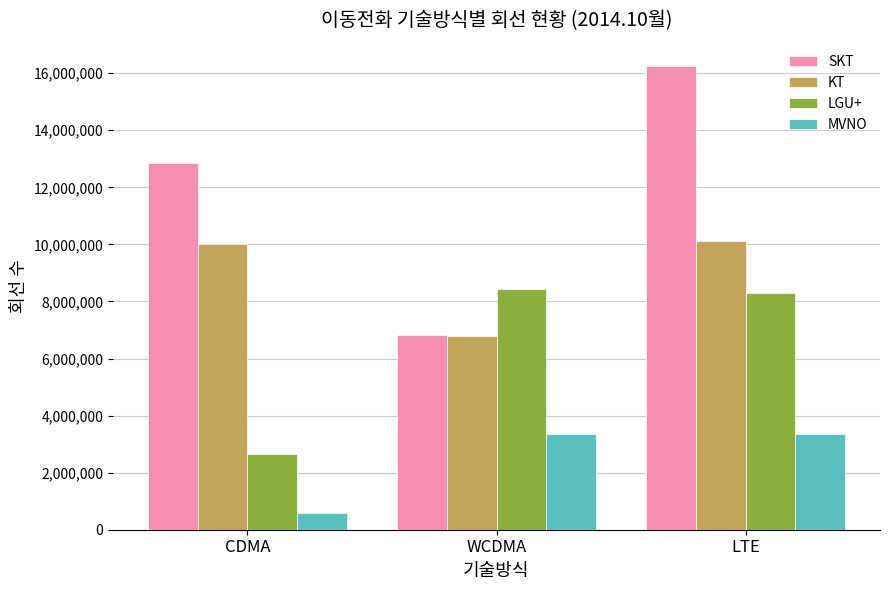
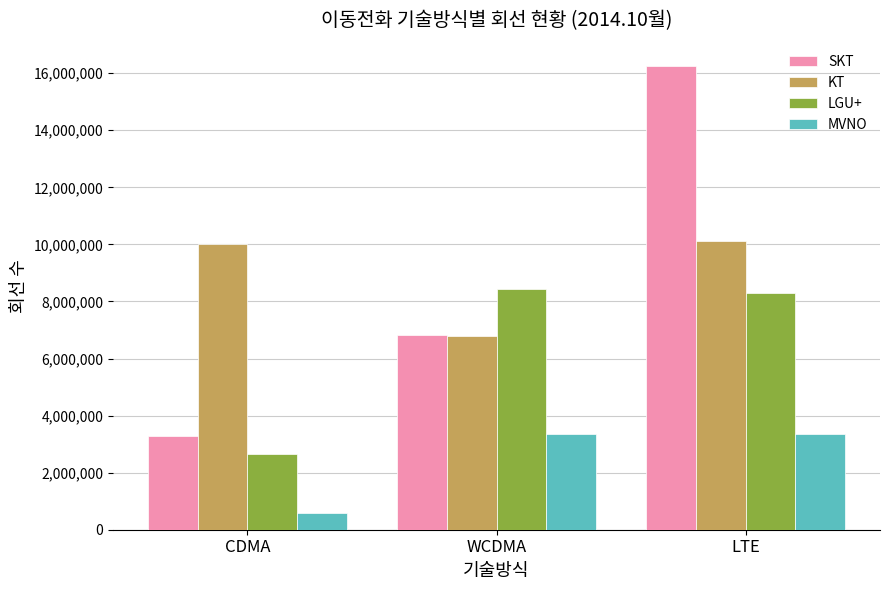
SKT, CDMA: 12,800,000 -> 3,300,000
